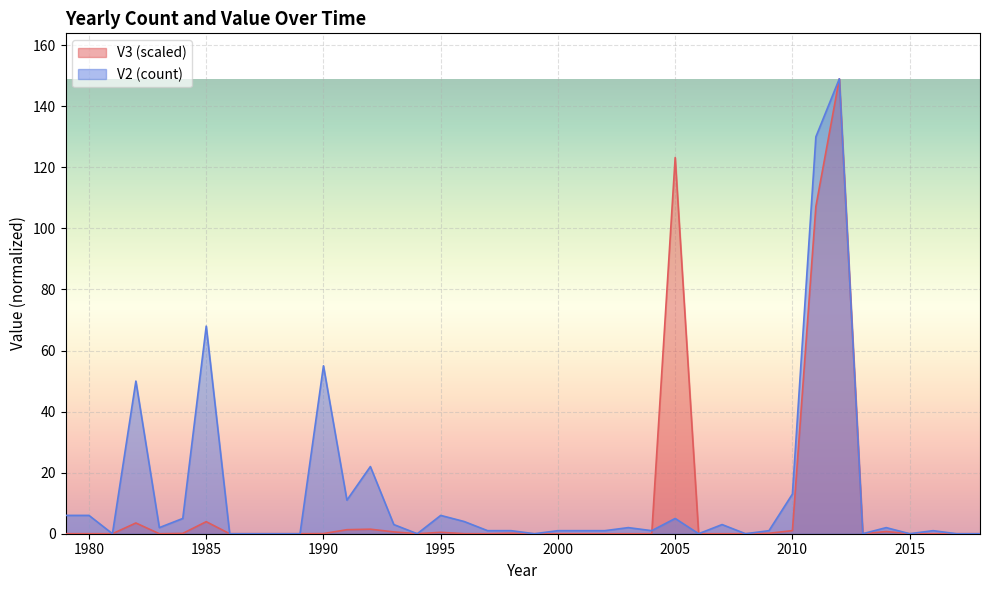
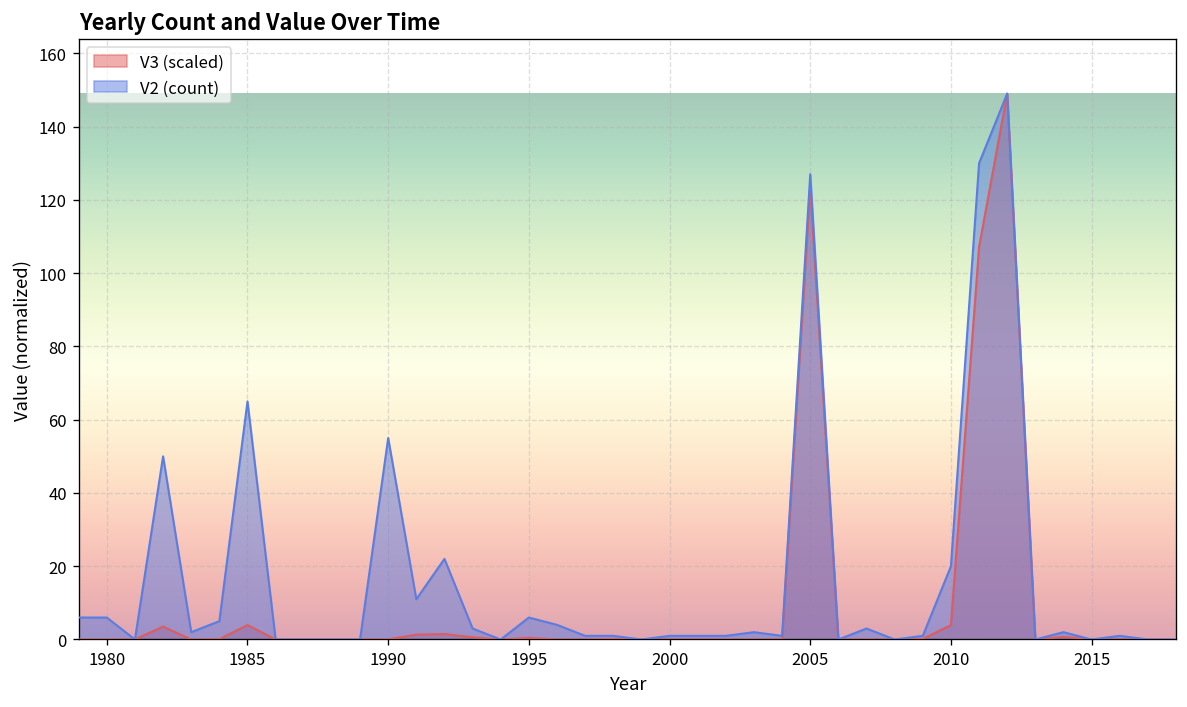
V2 (count), 1985: 68 -> 65
V2 (count), 2005: 5 -> 127
V3 (scaled), 2010: 1 -> 4
V2 (count), 2010: 13 -> 20
